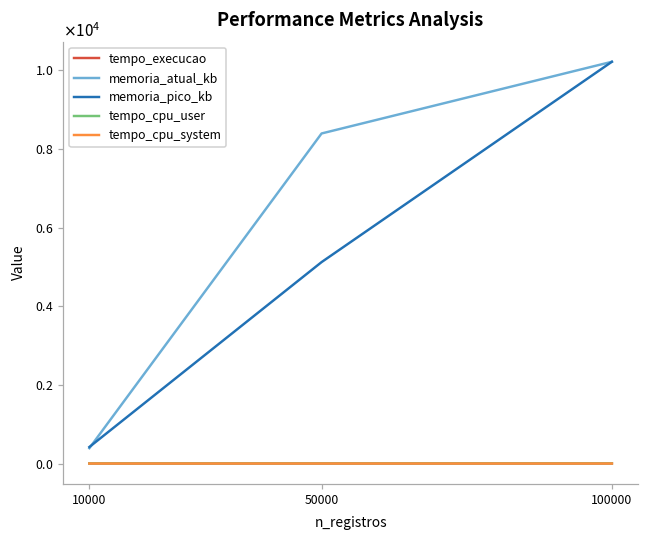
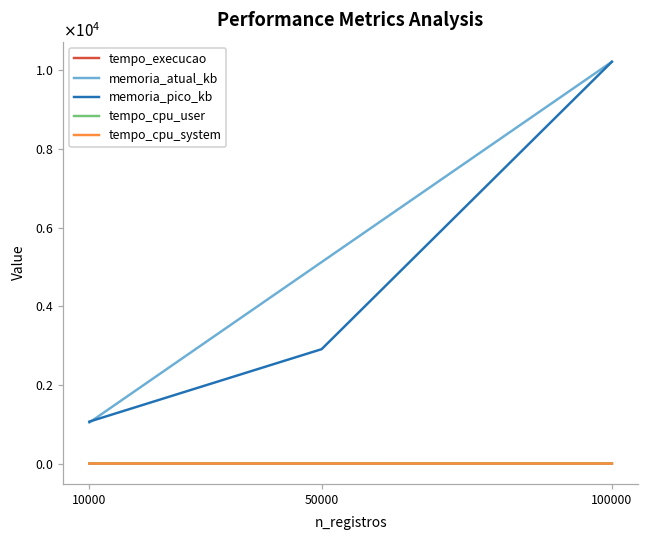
memoria_atual_kb, 10000: 400 -> 1000
memoria_pico_kb, 10000: 400 -> 1100
memoria_atual_kb, 50000: 8400 -> 5100
memoria_pico_kb, 50000: 5100 -> 2900
